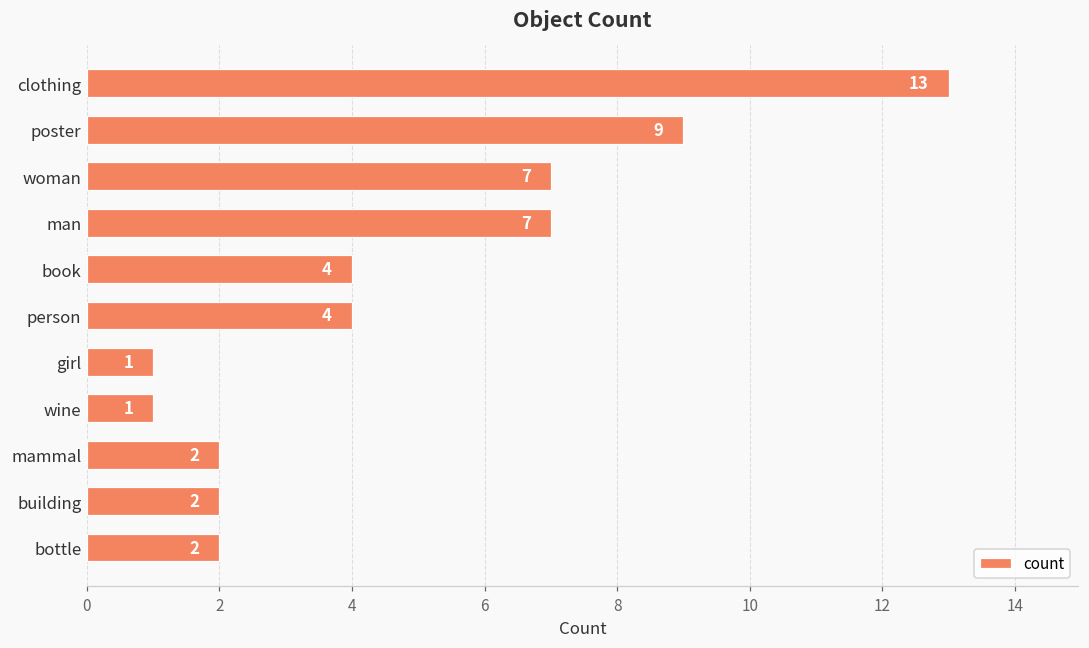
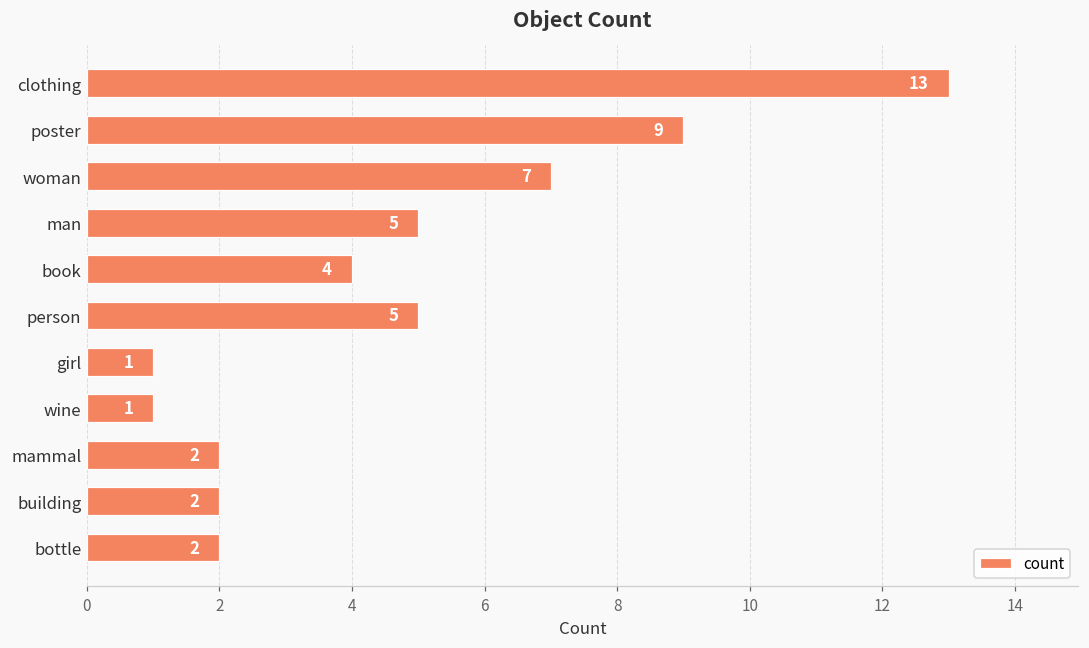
man: 7 -> 5
person: 4 -> 5
